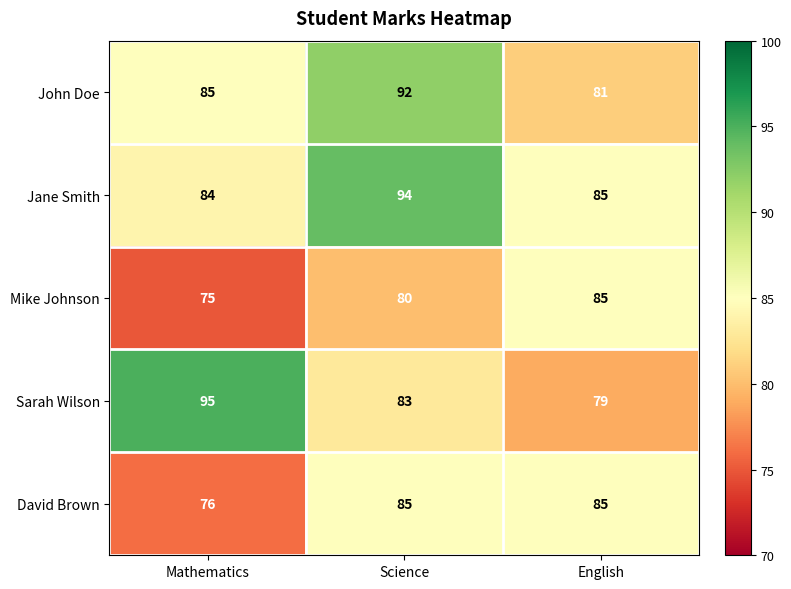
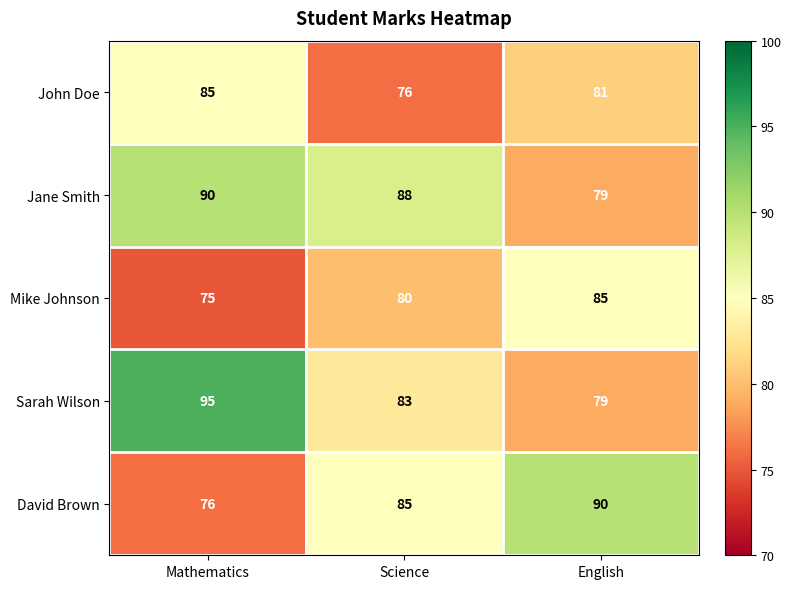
John Doe, Science: 92 -> 76
Jane Smith, Mathematics: 84 -> 90
Jane Smith, Science: 94 -> 88
Jane Smith, English: 85 -> 79
David Brown, English: 85 -> 90
